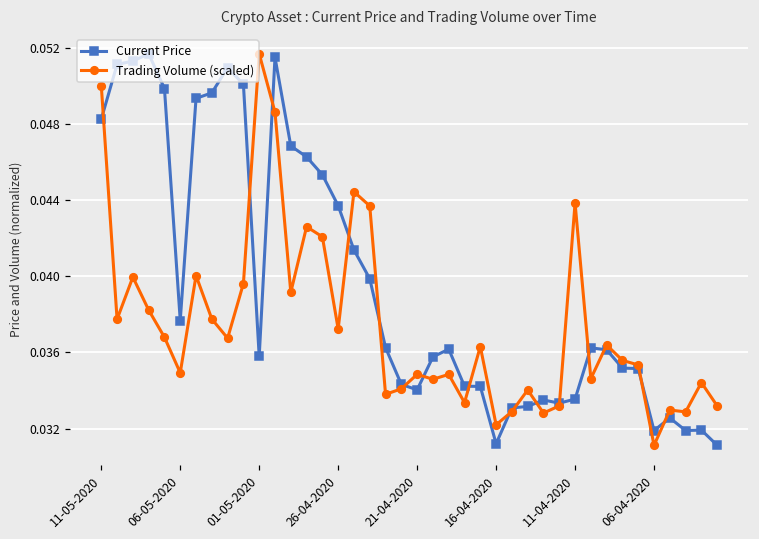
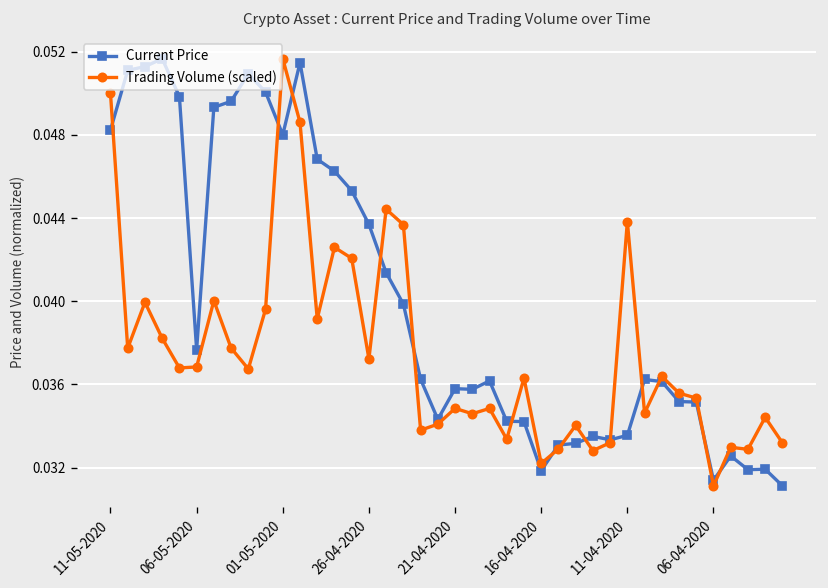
Trading Volume (scaled), 06-05-2020: 0.0349 -> 0.0368
Current Price, 01-05-2020: 0.0358 -> 0.0480
Current Price, 21-04-2020: 0.0340 -> 0.0358
Current Price, 16-04-2020: 0.0312 -> 0.0319
Current Price, 06-04-2020: 0.0319 -> 0.0314
